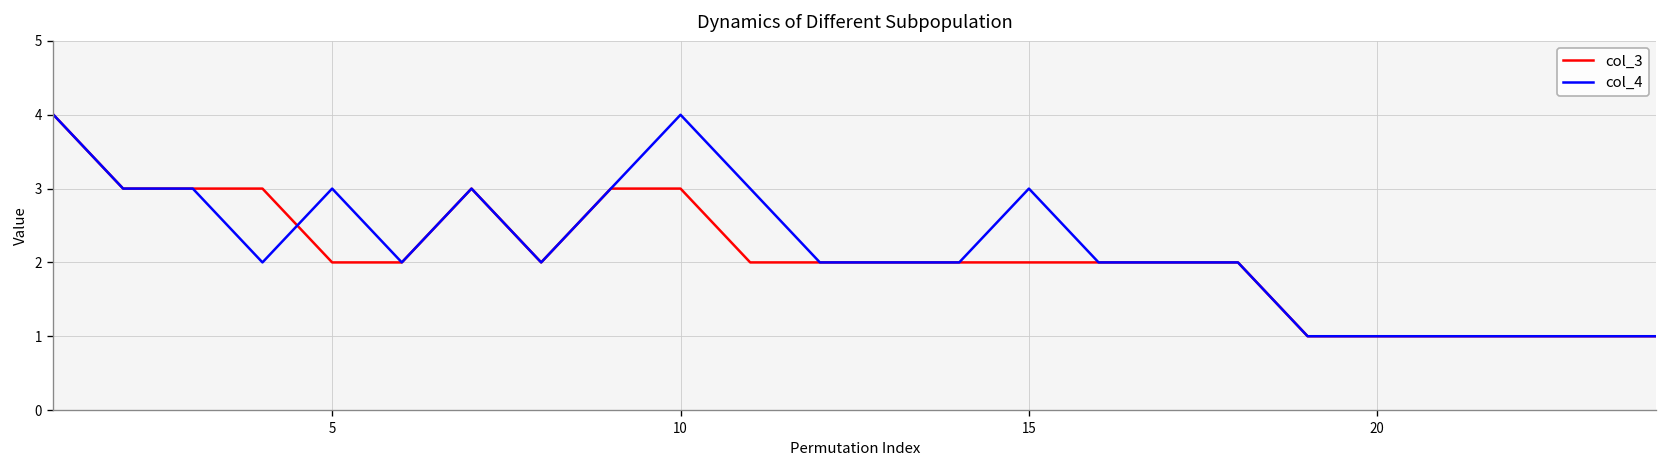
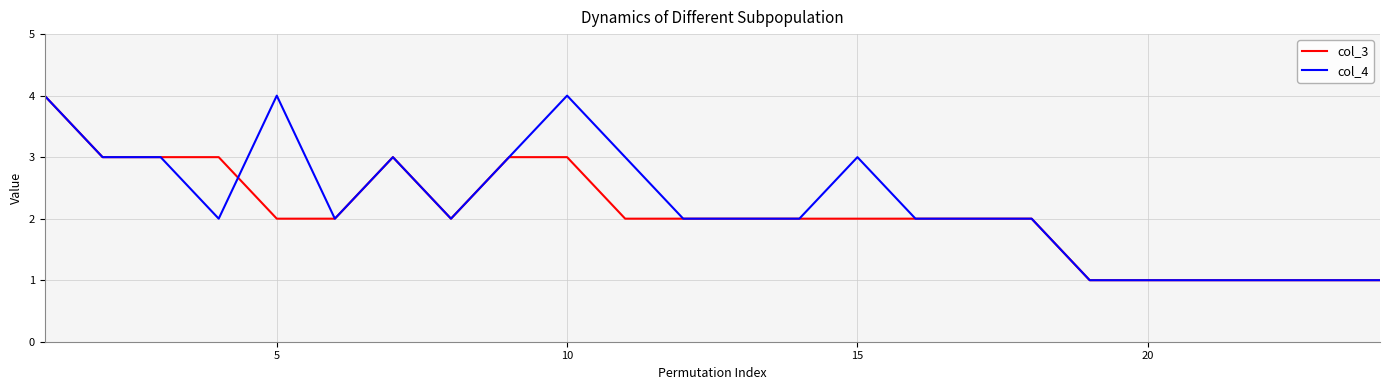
col_4, 5: 3 -> 4
